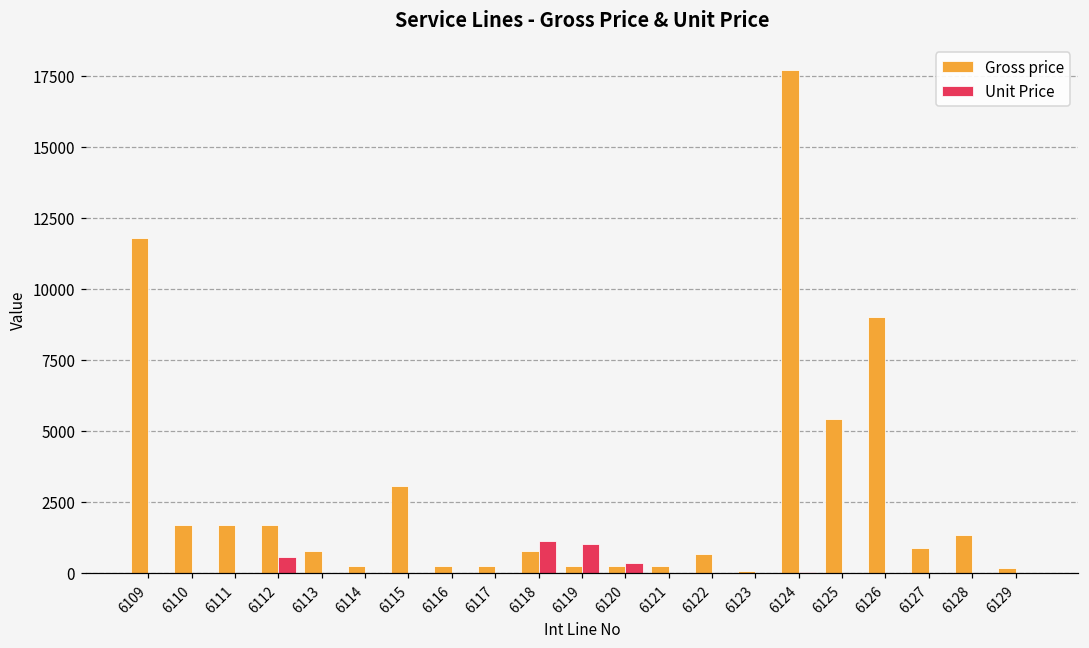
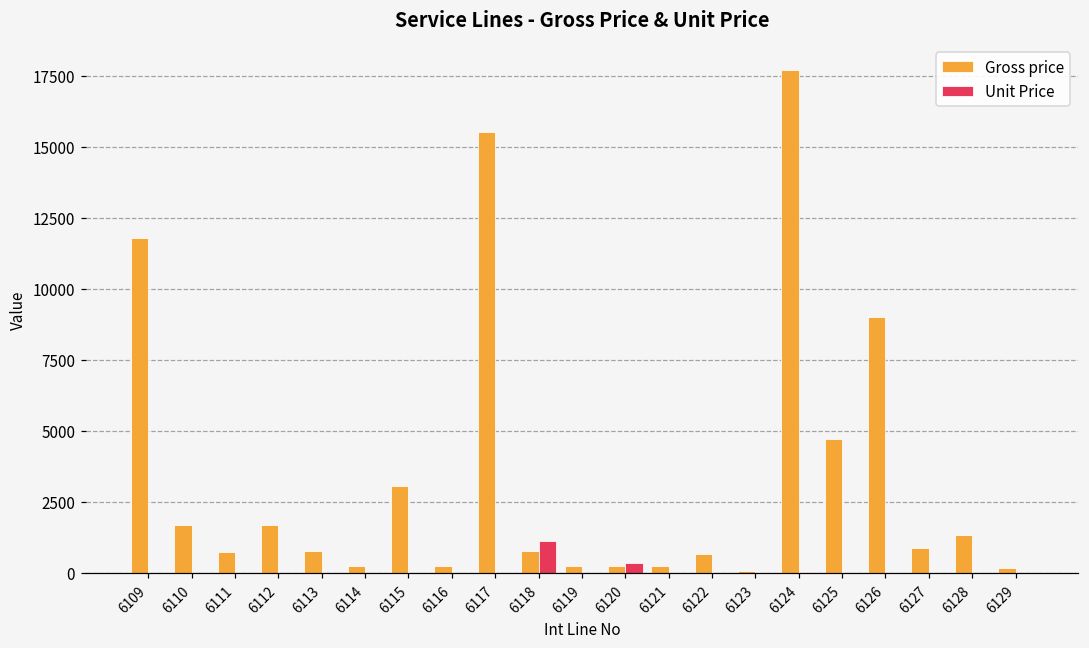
Gross price, 6111: 1700 -> 700
Unit Price, 6112: 600 -> 0
Gross price, 6117: 300 -> 15500
Unit Price, 6119: 1000 -> 0
Gross price, 6125: 5400 -> 4700
